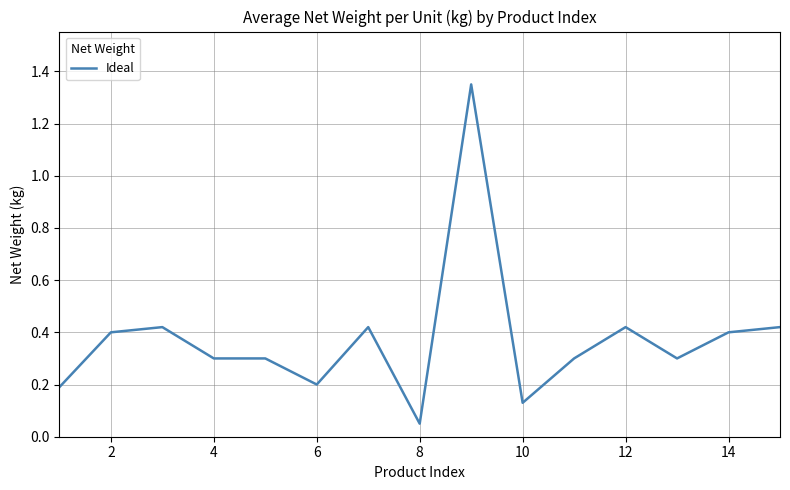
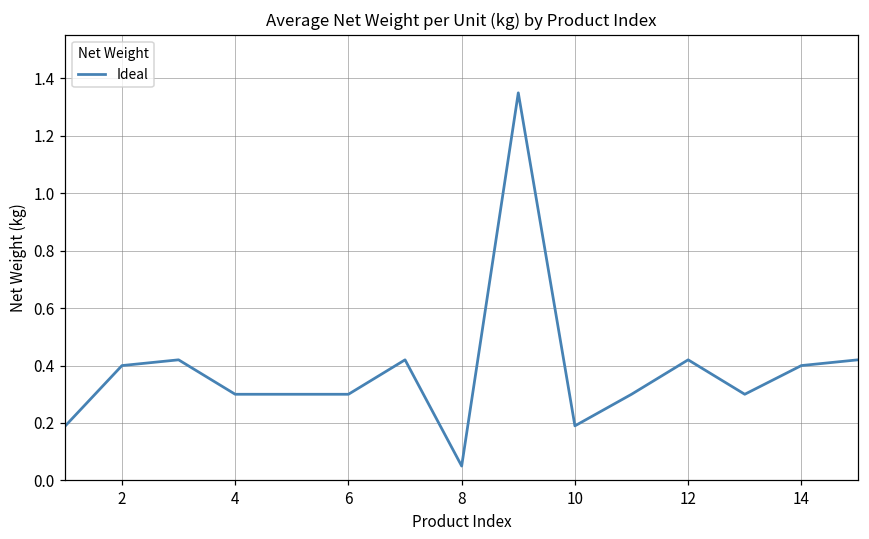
6: 0.2 -> 0.3
10: 0.13 -> 0.19
